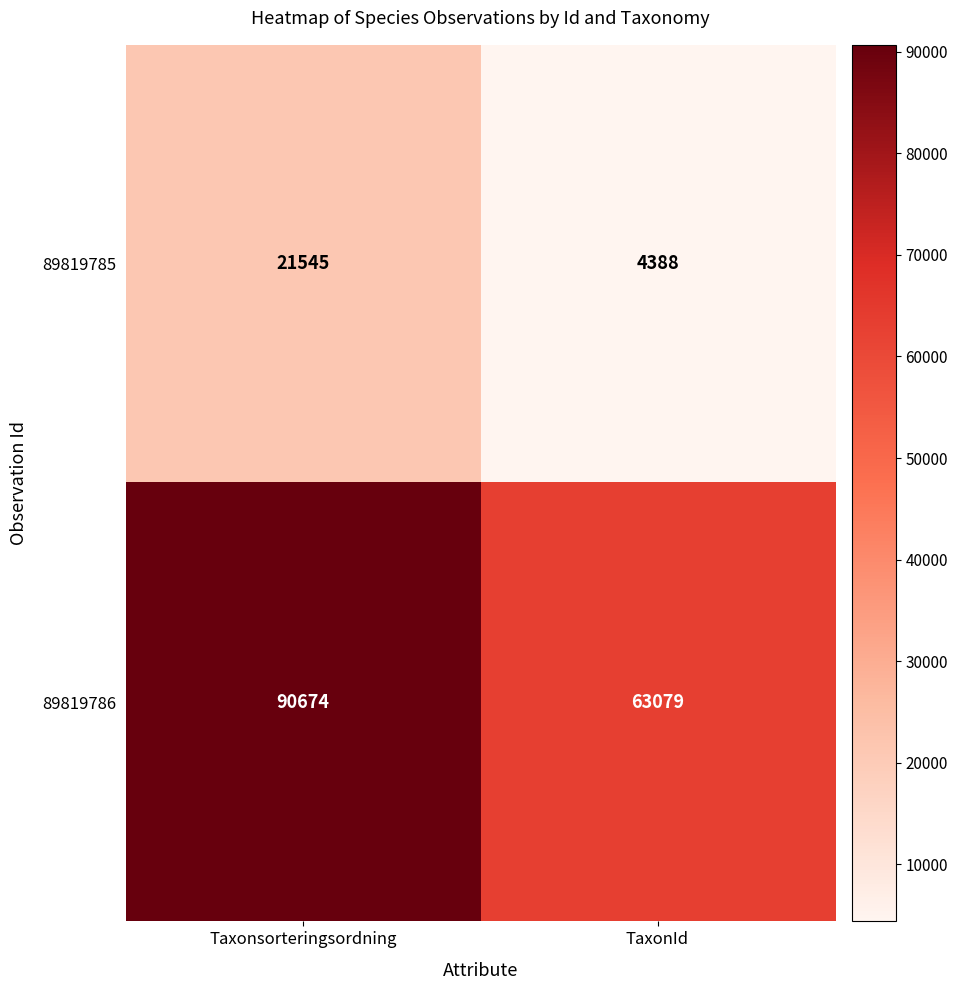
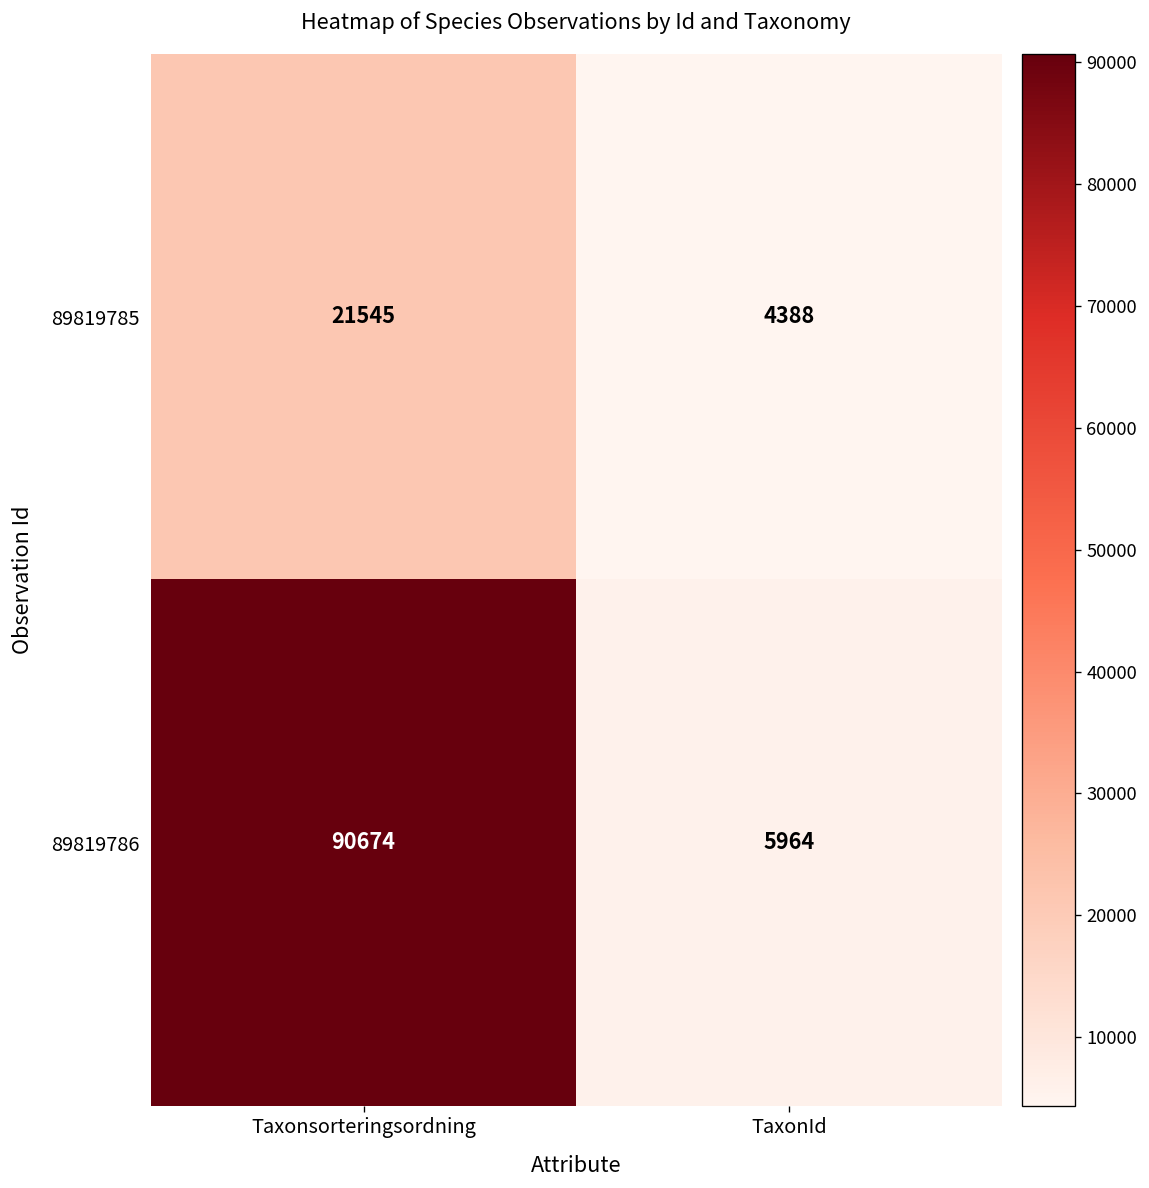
89819786, TaxonId: 63079 -> 5964
